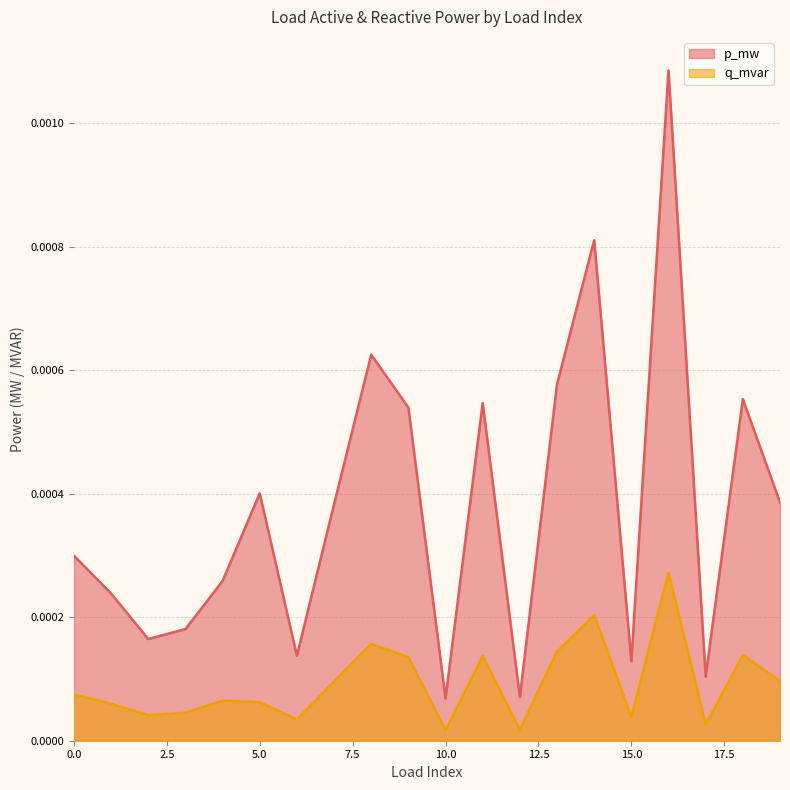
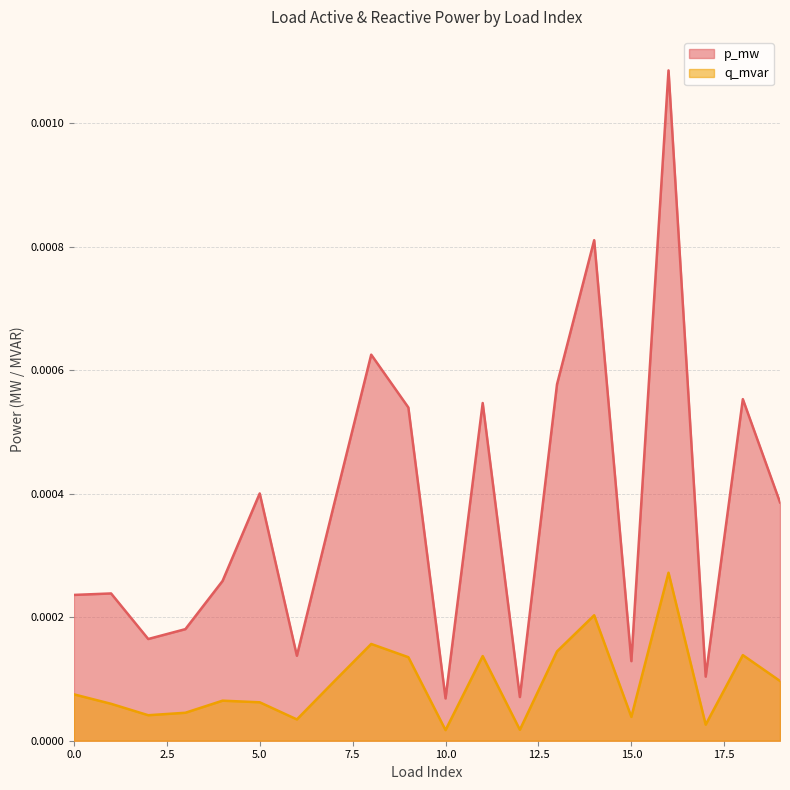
p_mw, 0.0: 0.00030 -> 0.00024
